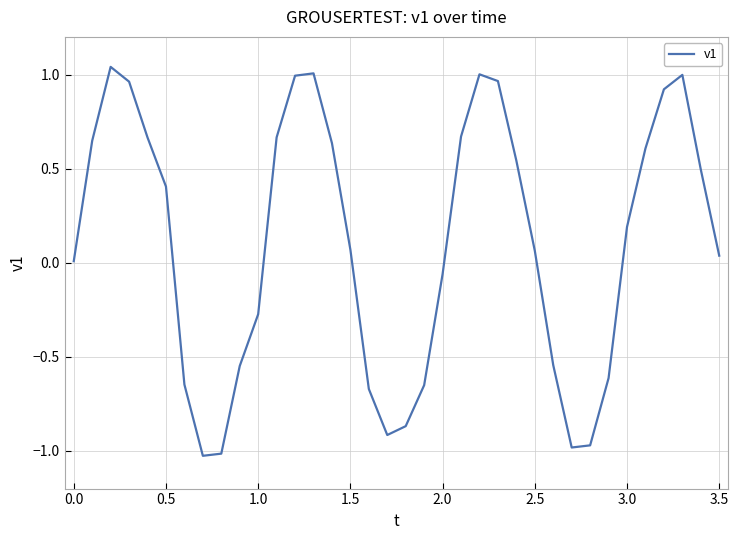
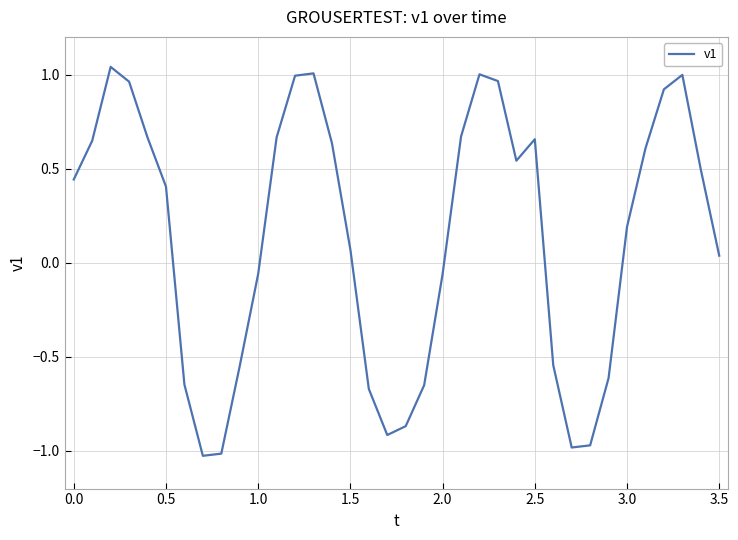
0.0: 0.01 -> 0.44
1.0: -0.27 -> -0.06
2.5: 0.06 -> 0.66
